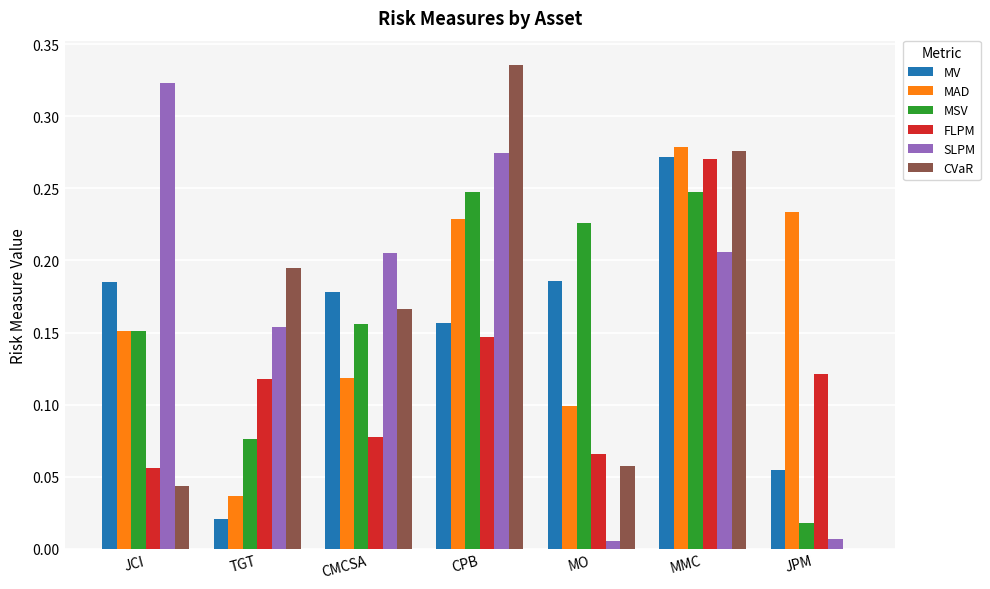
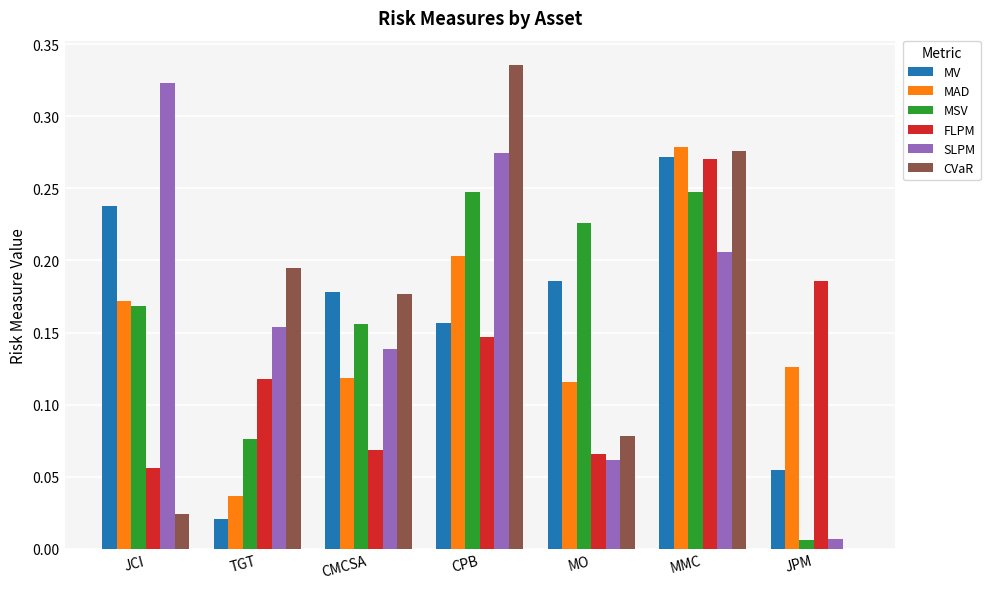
MV, JCI: 0.185 -> 0.238
MAD, JCI: 0.151 -> 0.172
MSV, JCI: 0.151 -> 0.168
CVaR, JCI: 0.044 -> 0.024
FLPM, CMCSA: 0.078 -> 0.069
SLPM, CMCSA: 0.205 -> 0.139
CVaR, CMCSA: 0.166 -> 0.177
MAD, CPB: 0.229 -> 0.203
MAD, MO: 0.099 -> 0.116
SLPM, MO: 0.005 -> 0.062
CVaR, MO: 0.057 -> 0.078
MAD, JPM: 0.234 -> 0.126
MSV, JPM: 0.018 -> 0.006
FLPM, JPM: 0.121 -> 0.186
